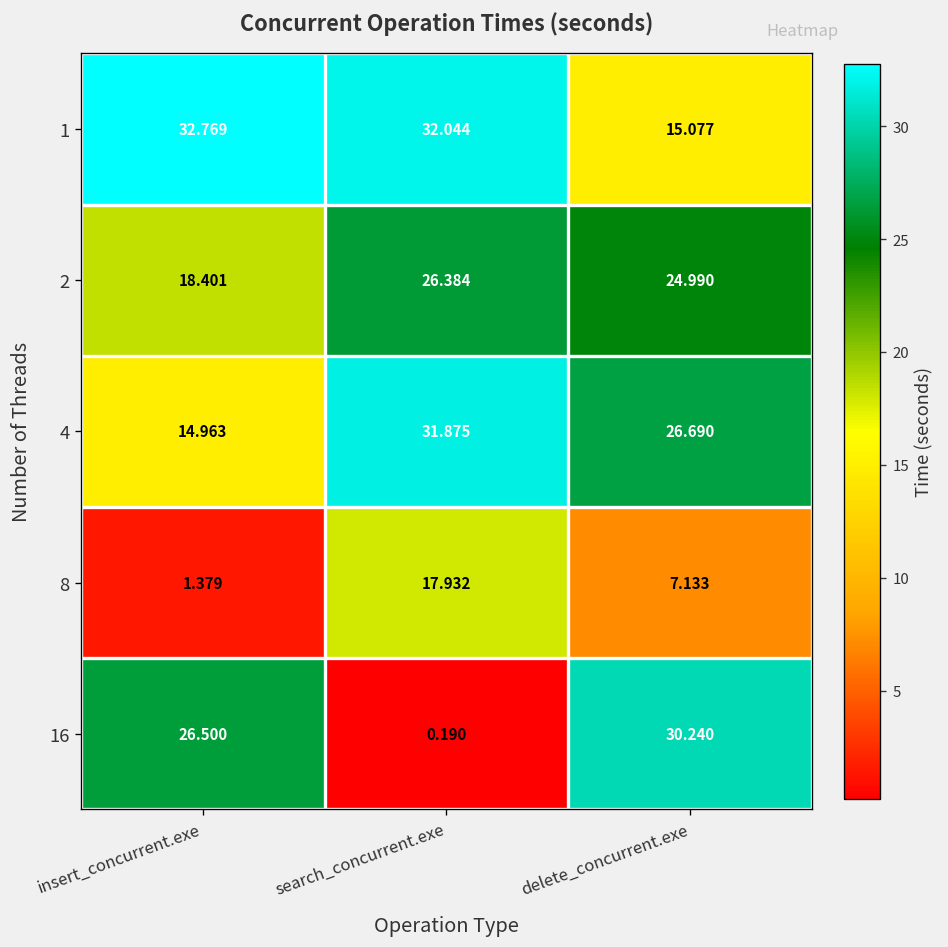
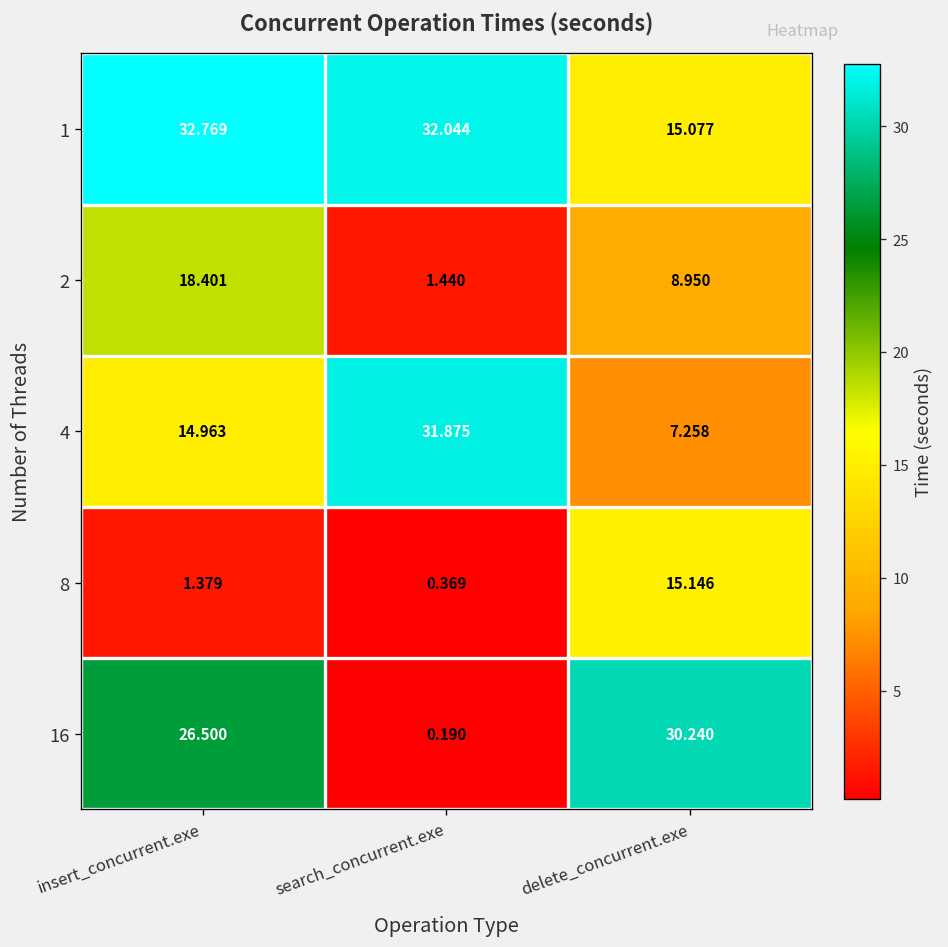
2, search_concurrent.exe: 26.384 -> 1.440
2, delete_concurrent.exe: 24.990 -> 8.950
4, delete_concurrent.exe: 26.690 -> 7.258
8, search_concurrent.exe: 17.932 -> 0.369
8, delete_concurrent.exe: 7.133 -> 15.146
